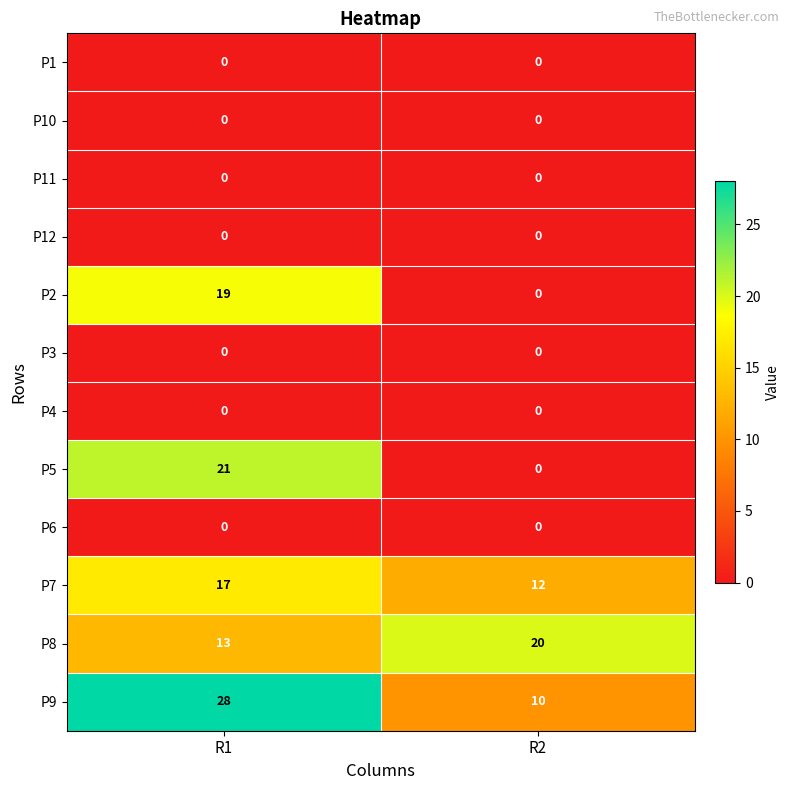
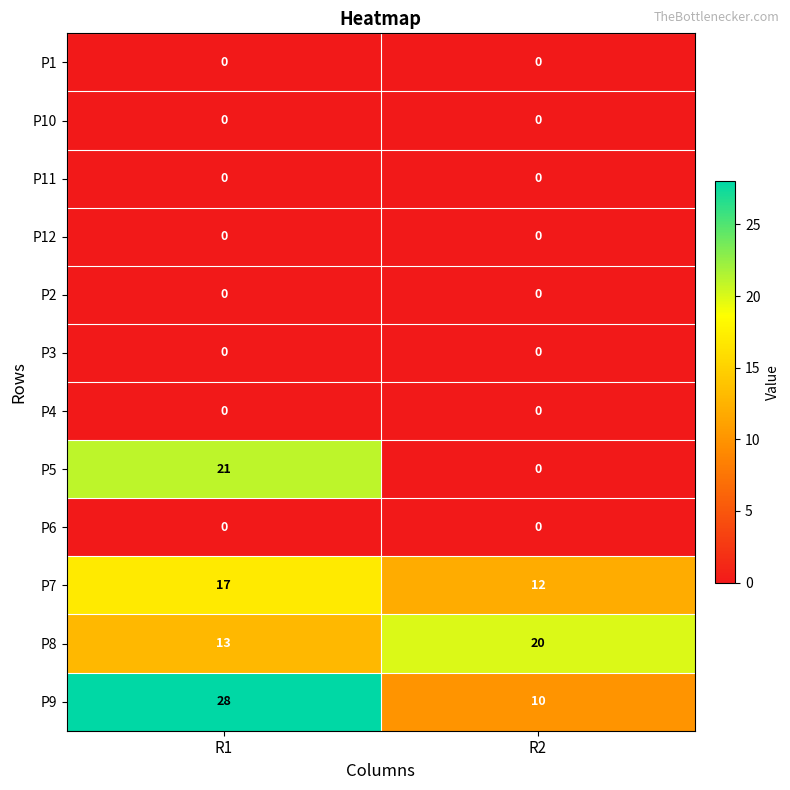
P2, R1: 19 -> 0
